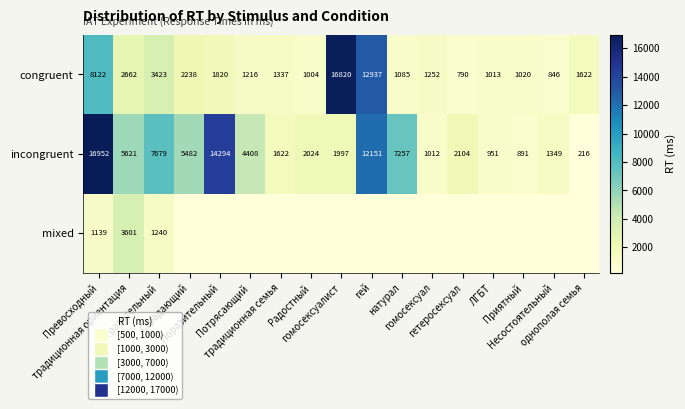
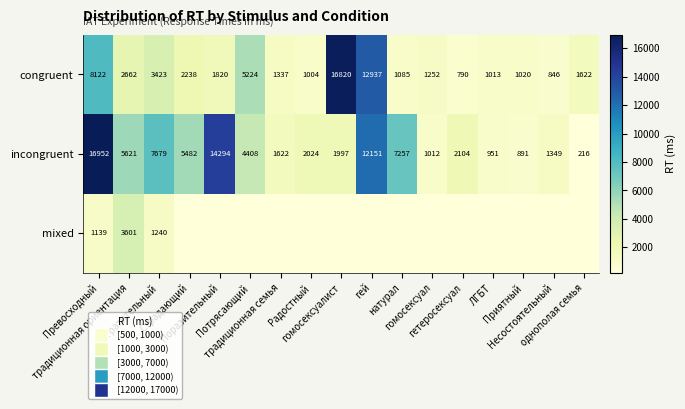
congruent, Потрясающий: 1216 -> 5224
